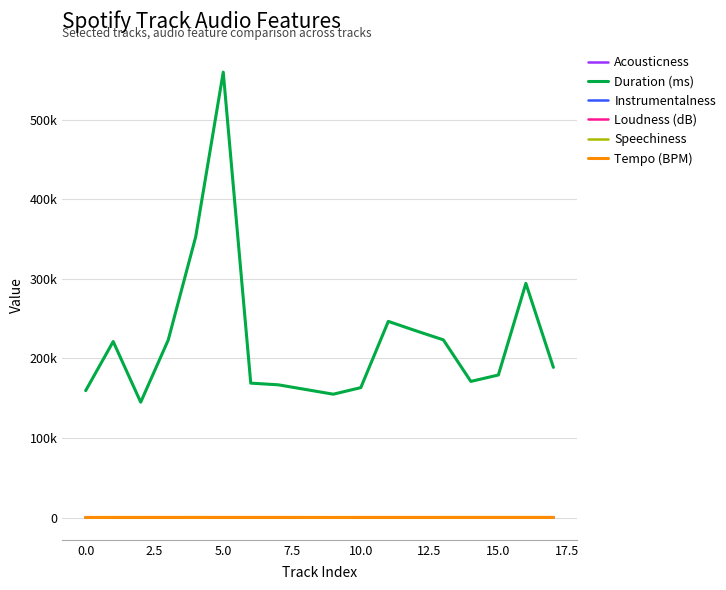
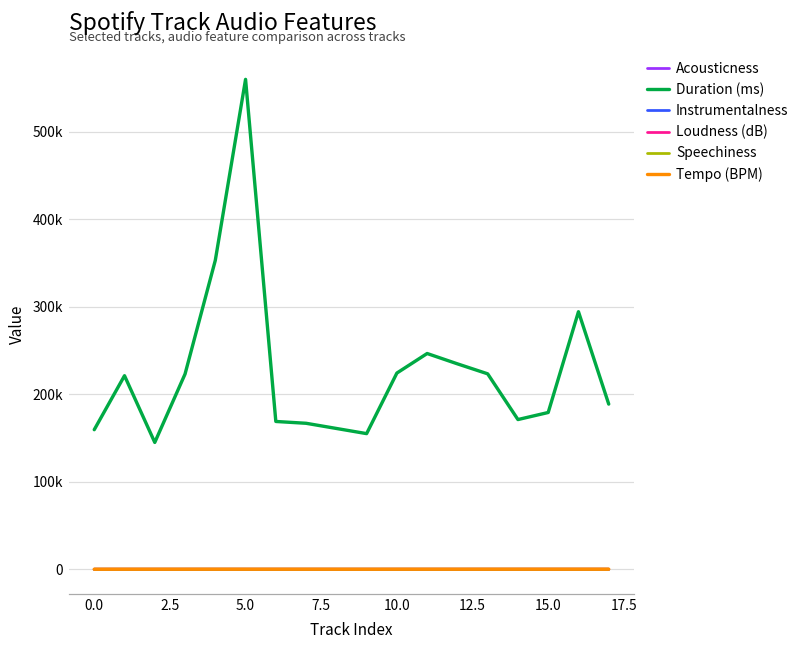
Duration (ms), 10.0: 160000 -> 220000
